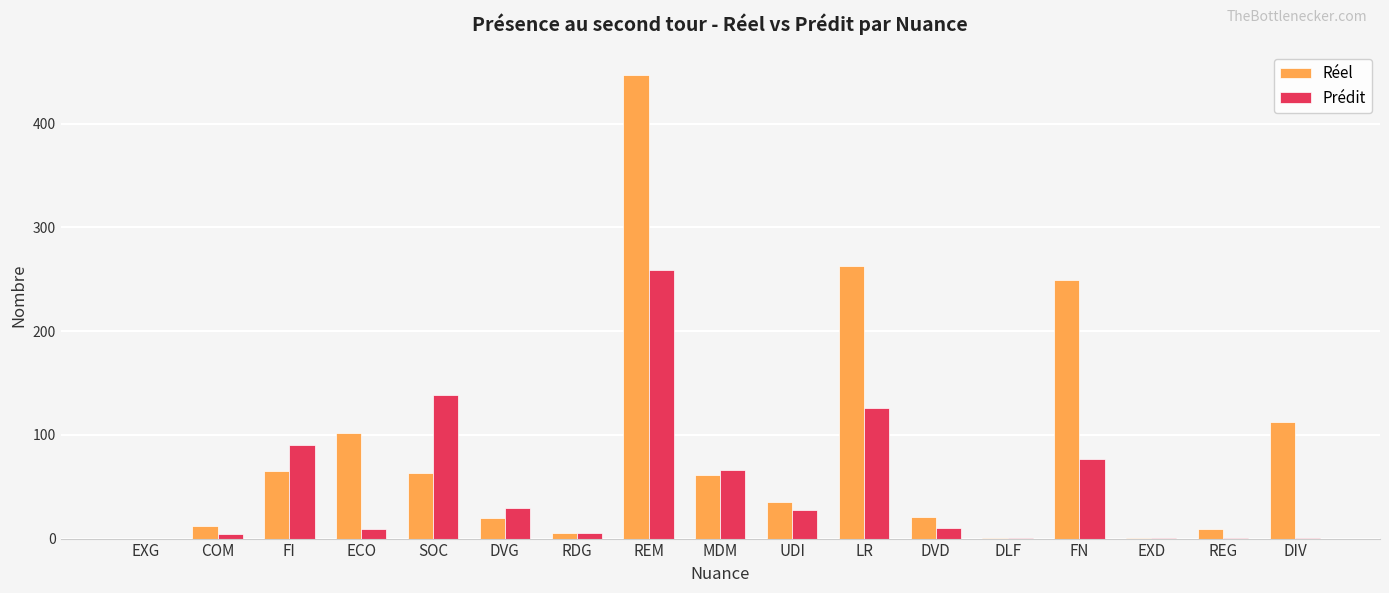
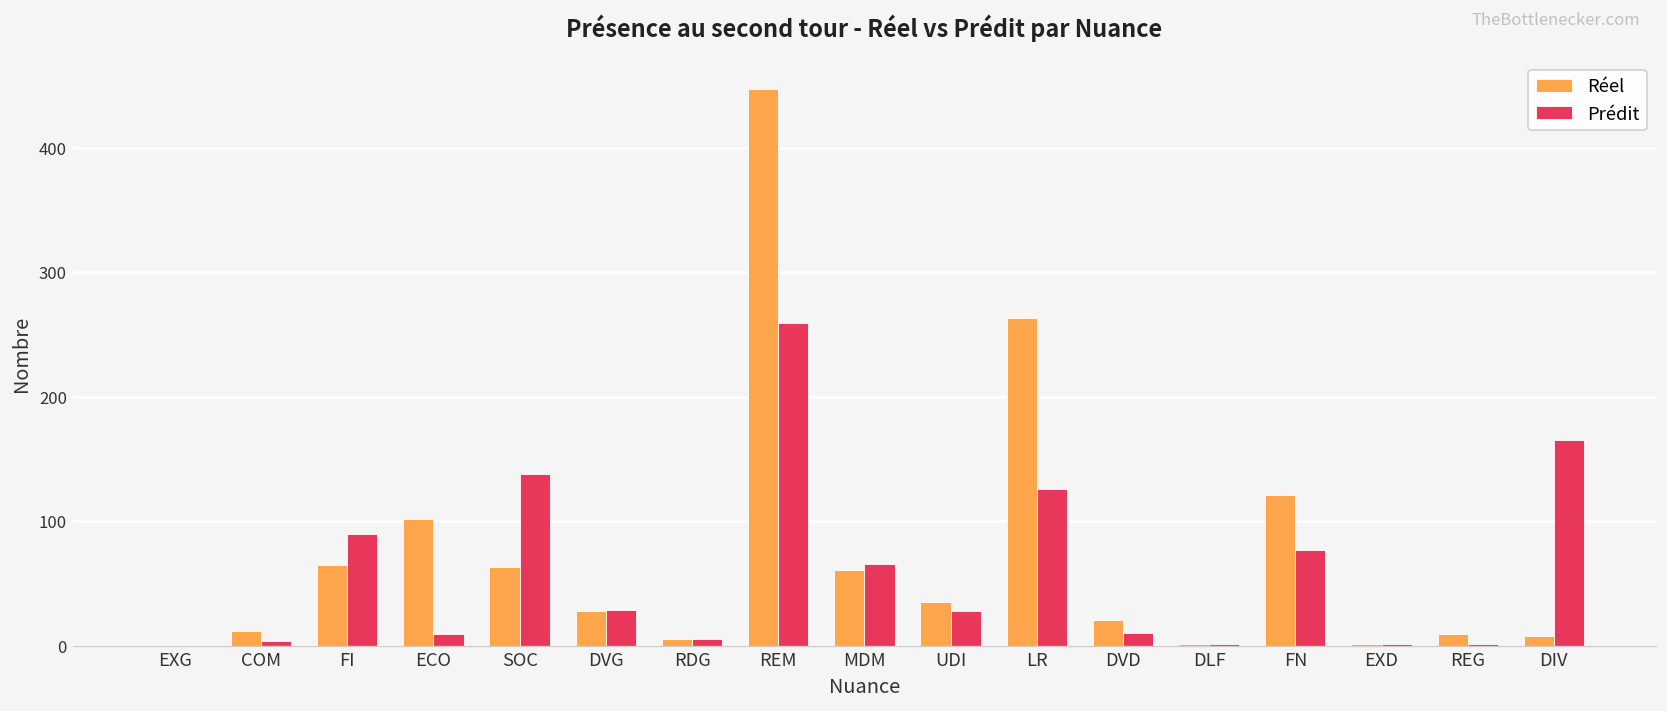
Réel, DVG: 20 -> 28
Réel, FN: 249 -> 121
Réel, DIV: 112 -> 8
Prédit, DIV: 1 -> 165
